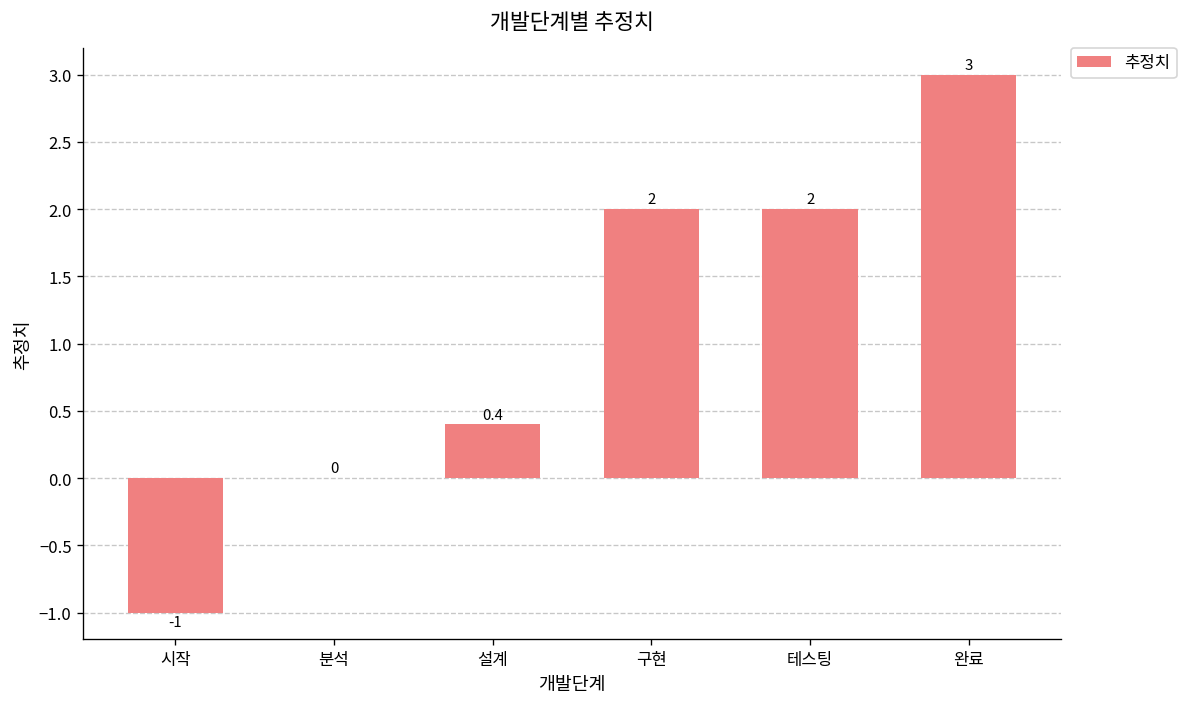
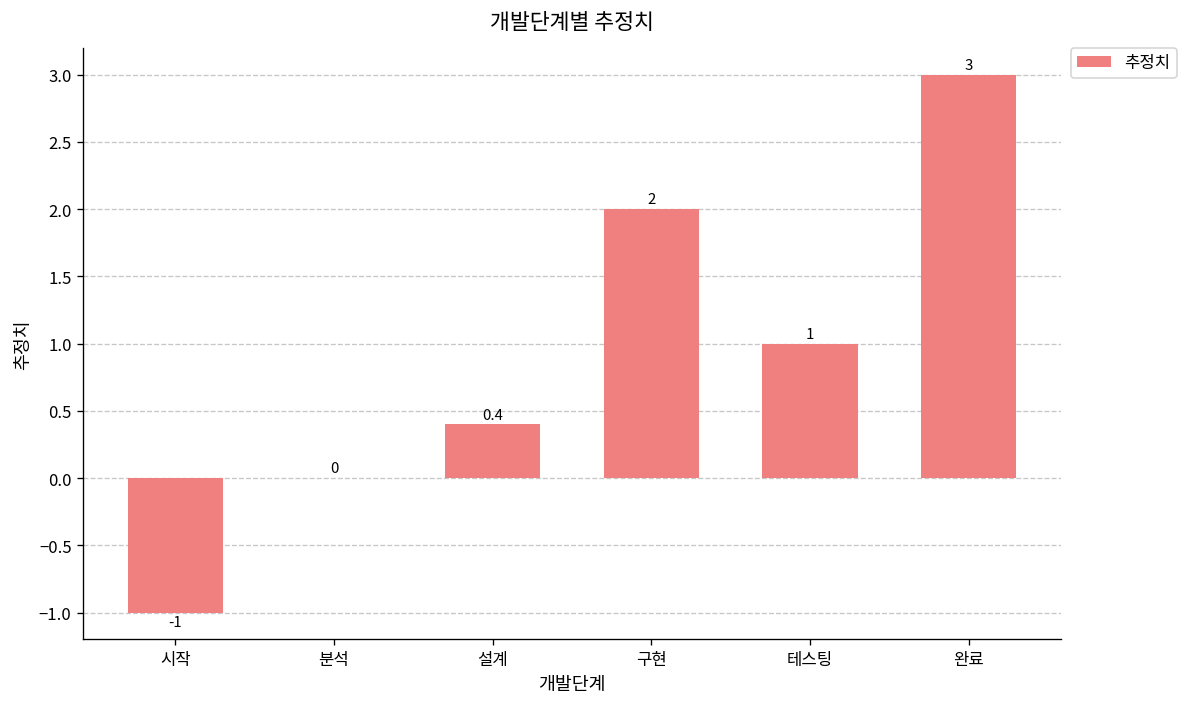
테스팅: 2 -> 1
